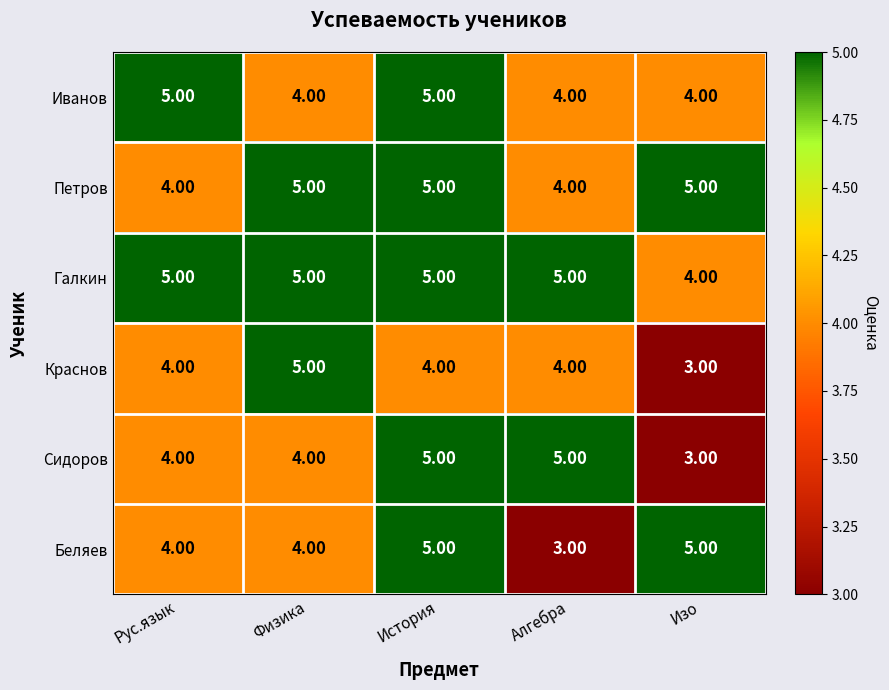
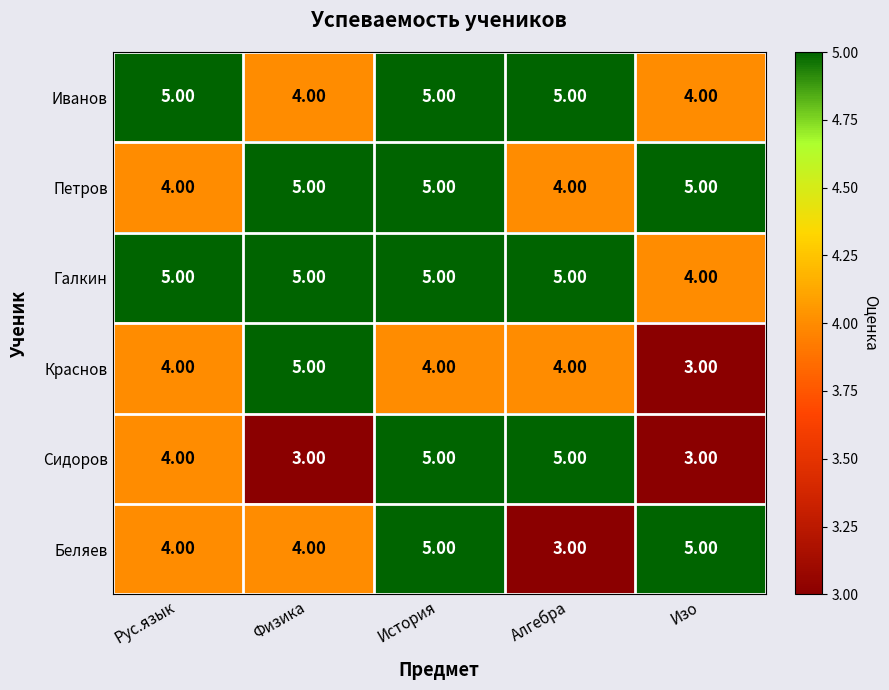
Иванов, Алгебра: 4.00 -> 5.00
Сидоров, Физика: 4.00 -> 3.00
